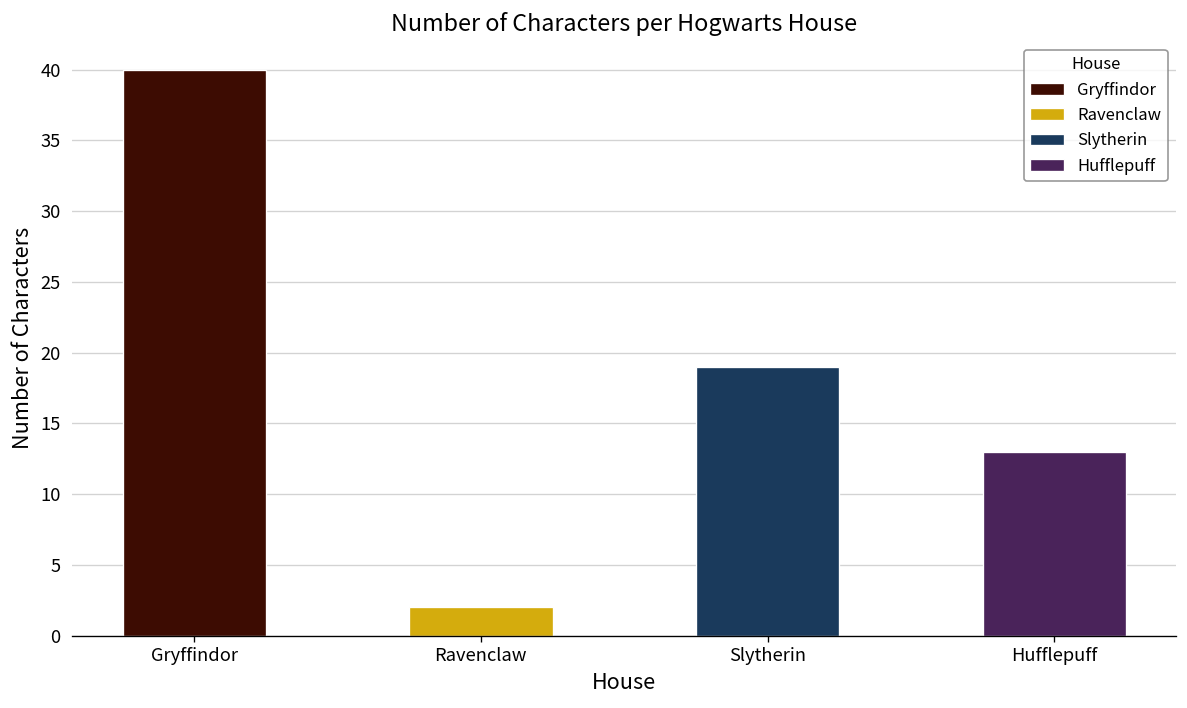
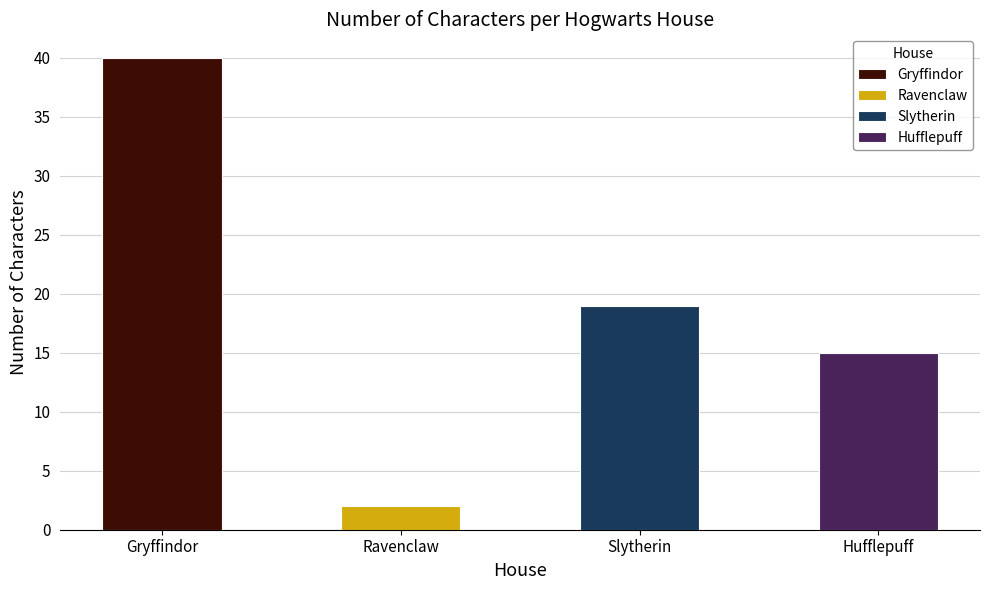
Hufflepuff: 13 -> 15
